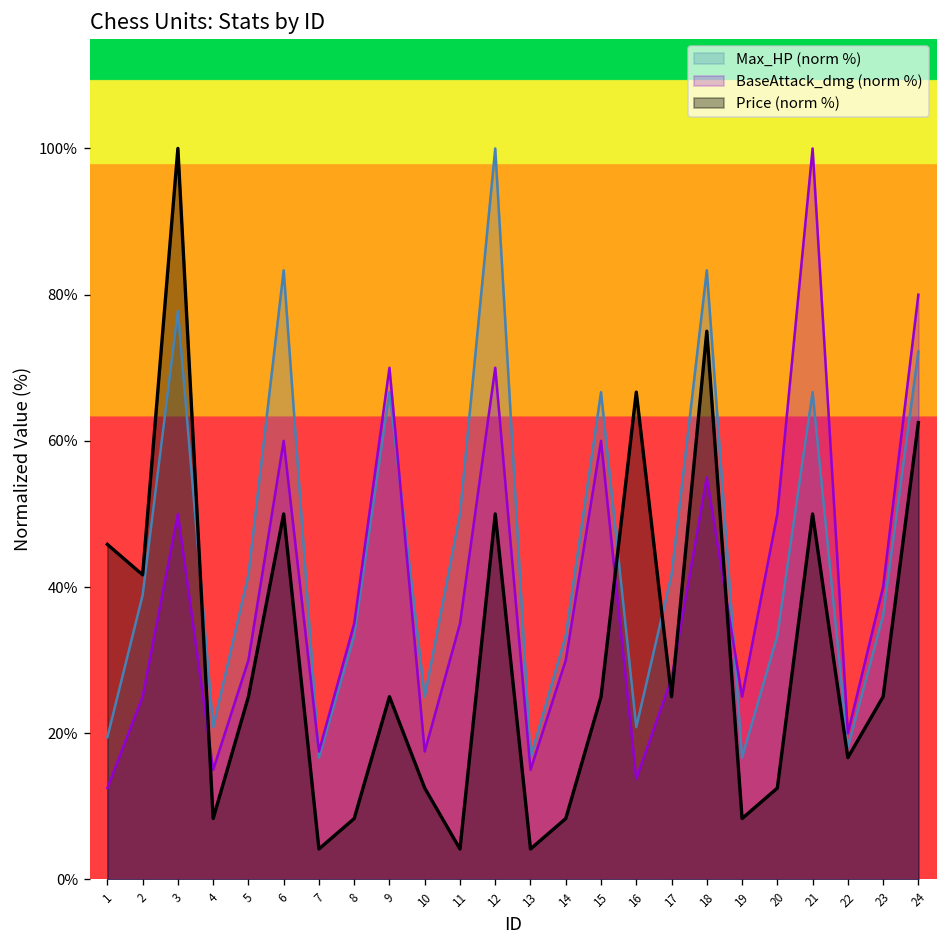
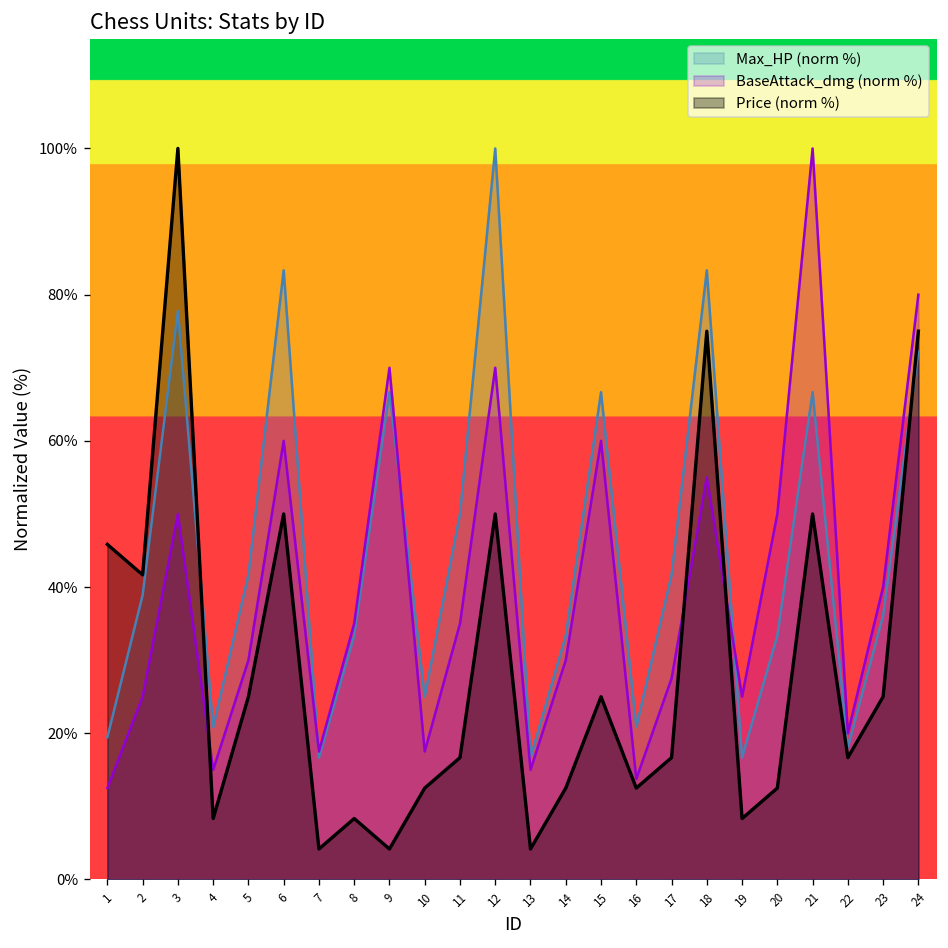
Price (norm %), 9: 25% -> 4%
Price (norm %), 11: 4% -> 17%
Price (norm %), 14: 8% -> 13%
Price (norm %), 16: 67% -> 13%
Price (norm %), 17: 25% -> 17%
Price (norm %), 24: 63% -> 75%
